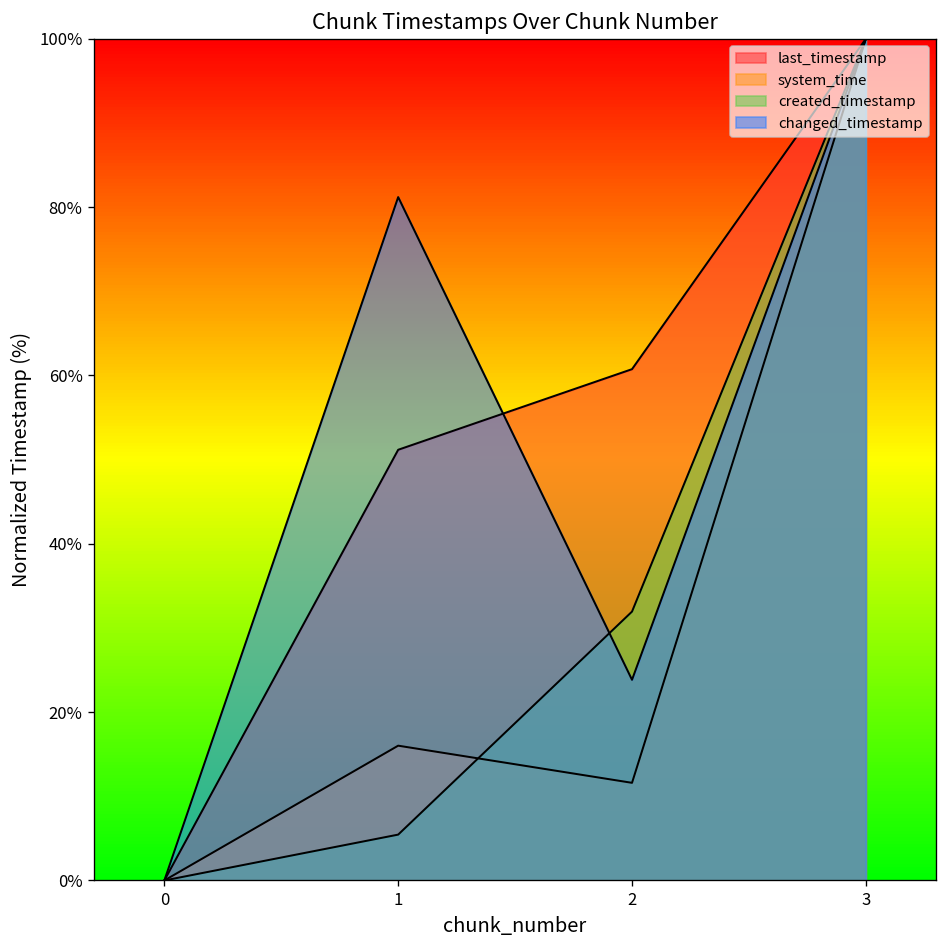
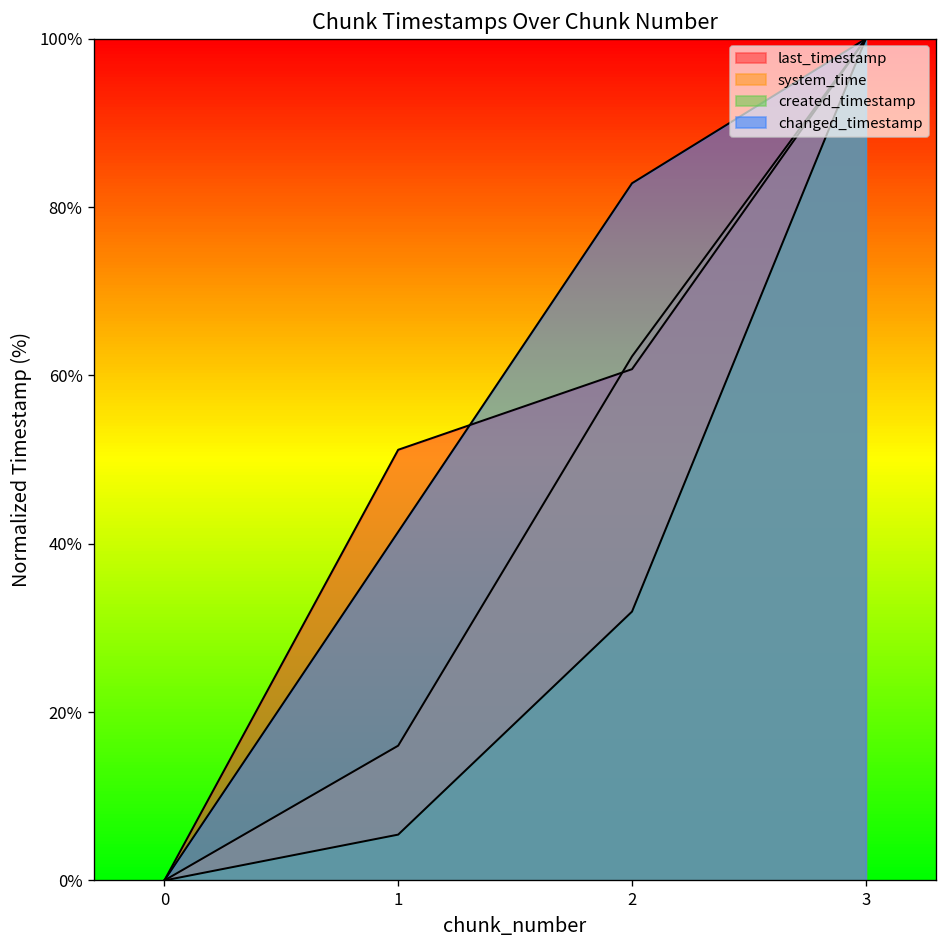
changed_timestamp, 1: 81% -> 41%
system_time, 2: 12% -> 62%
changed_timestamp, 2: 24% -> 83%
